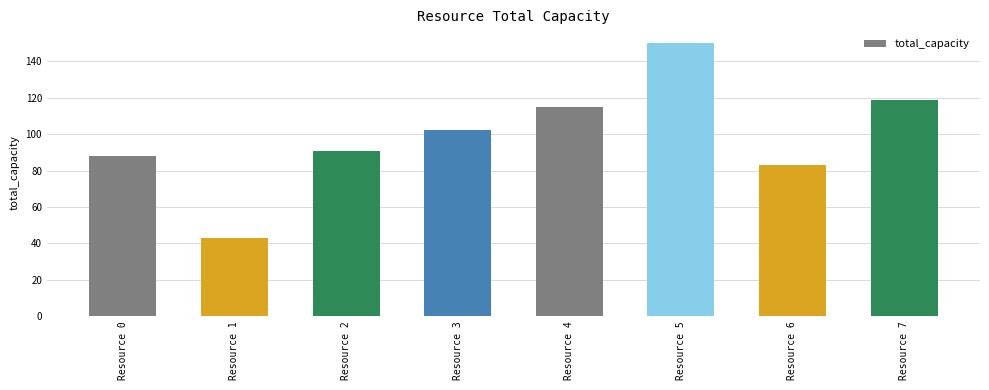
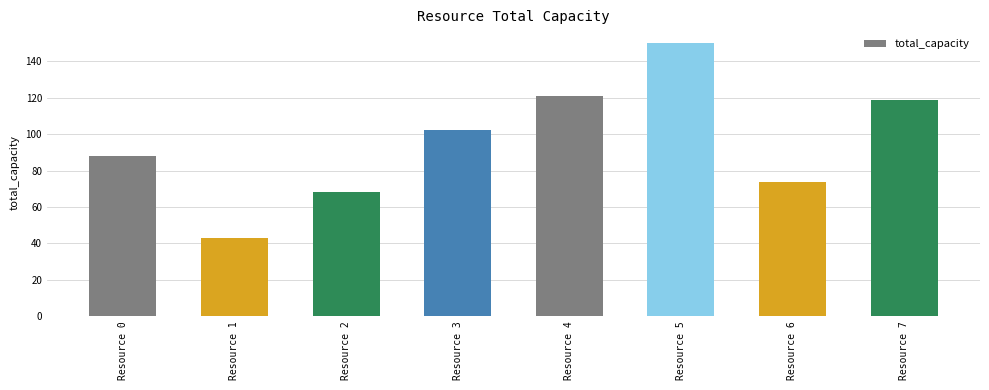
Resource 2: 91 -> 68
Resource 4: 115 -> 121
Resource 6: 83 -> 74
